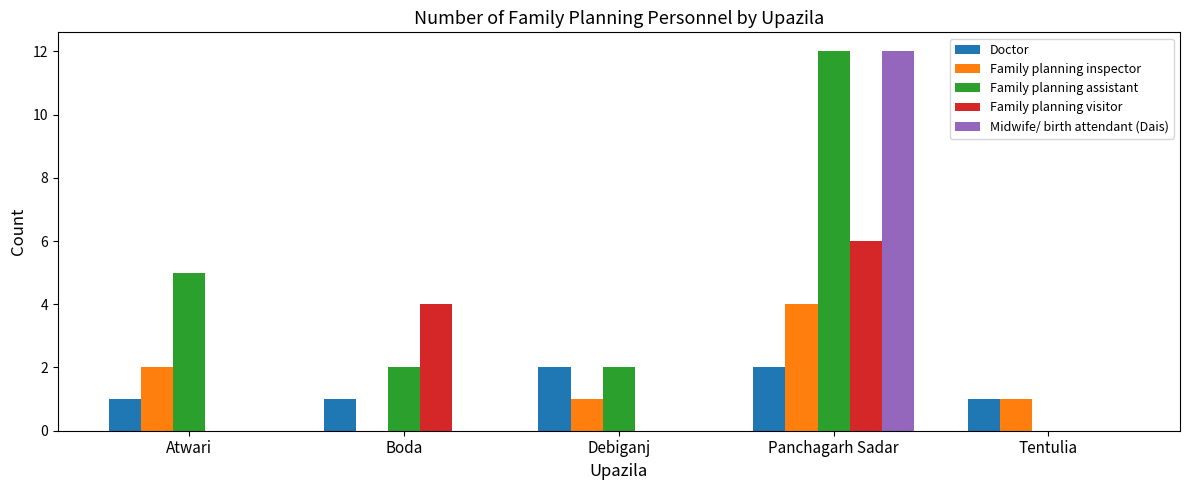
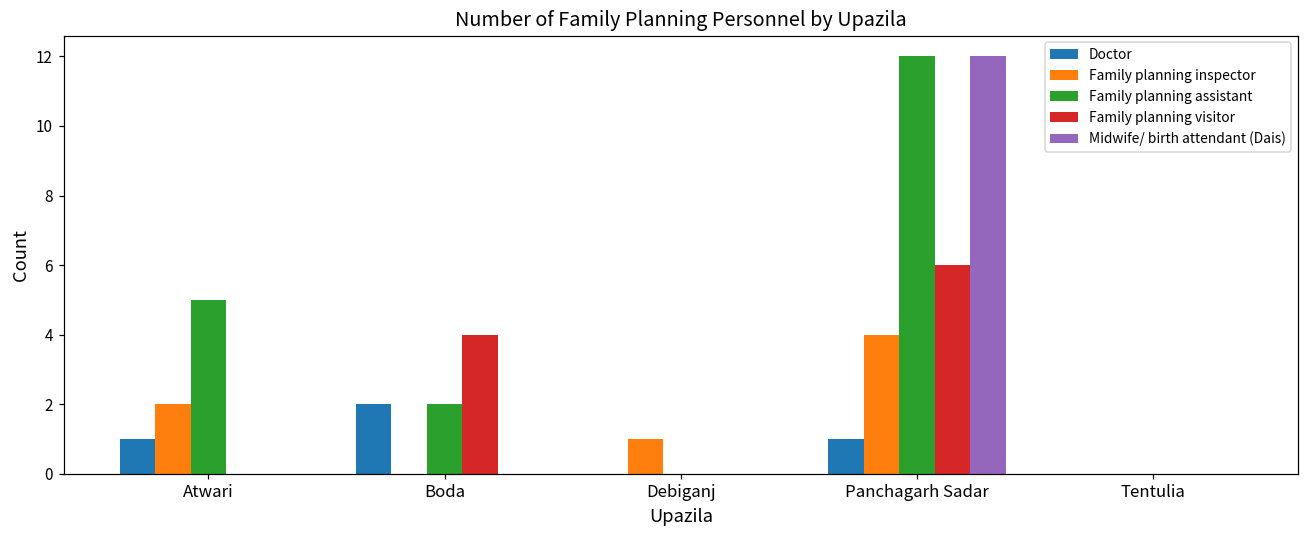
Doctor, Boda: 1 -> 2
Doctor, Debiganj: 2 -> 0
Family planning assistant, Debiganj: 2 -> 0
Doctor, Panchagarh Sadar: 2 -> 1
Doctor, Tentulia: 1 -> 0
Family planning inspector, Tentulia: 1 -> 0
